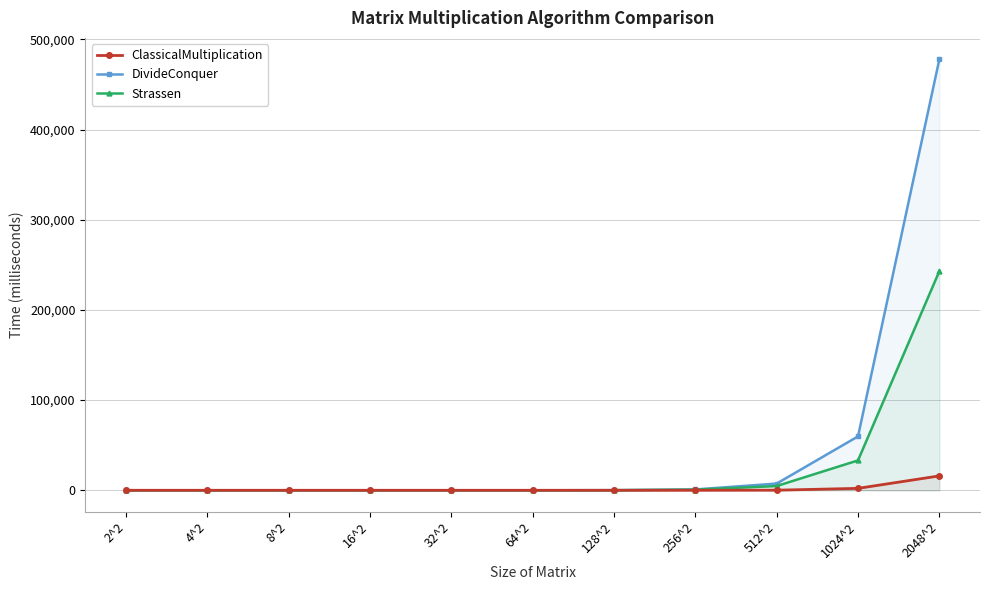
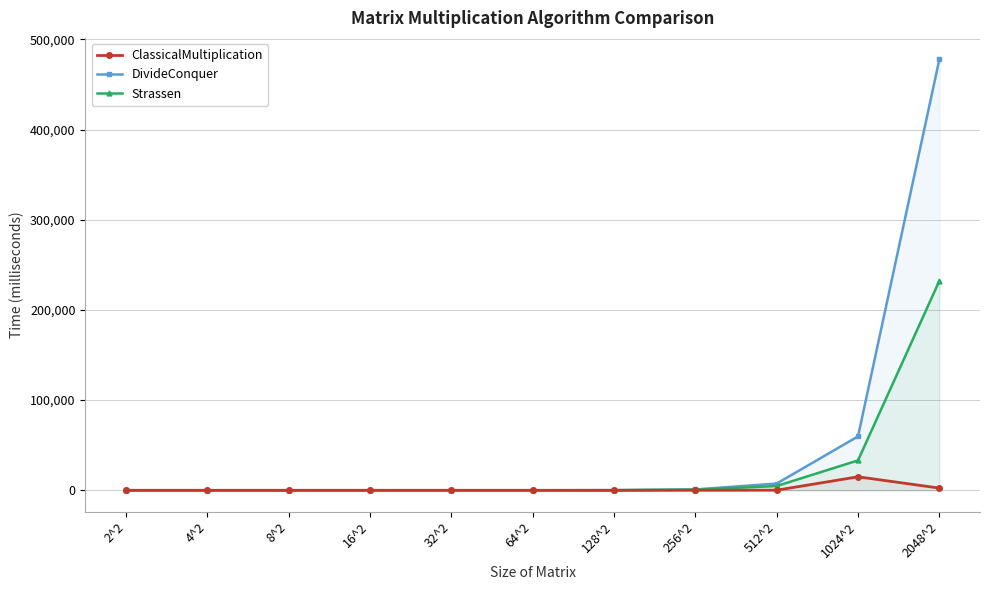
ClassicalMultiplication, 1024^2: 0 -> 10,000
ClassicalMultiplication, 2048^2: 20,000 -> 0
Strassen, 2048^2: 240,000 -> 230,000
